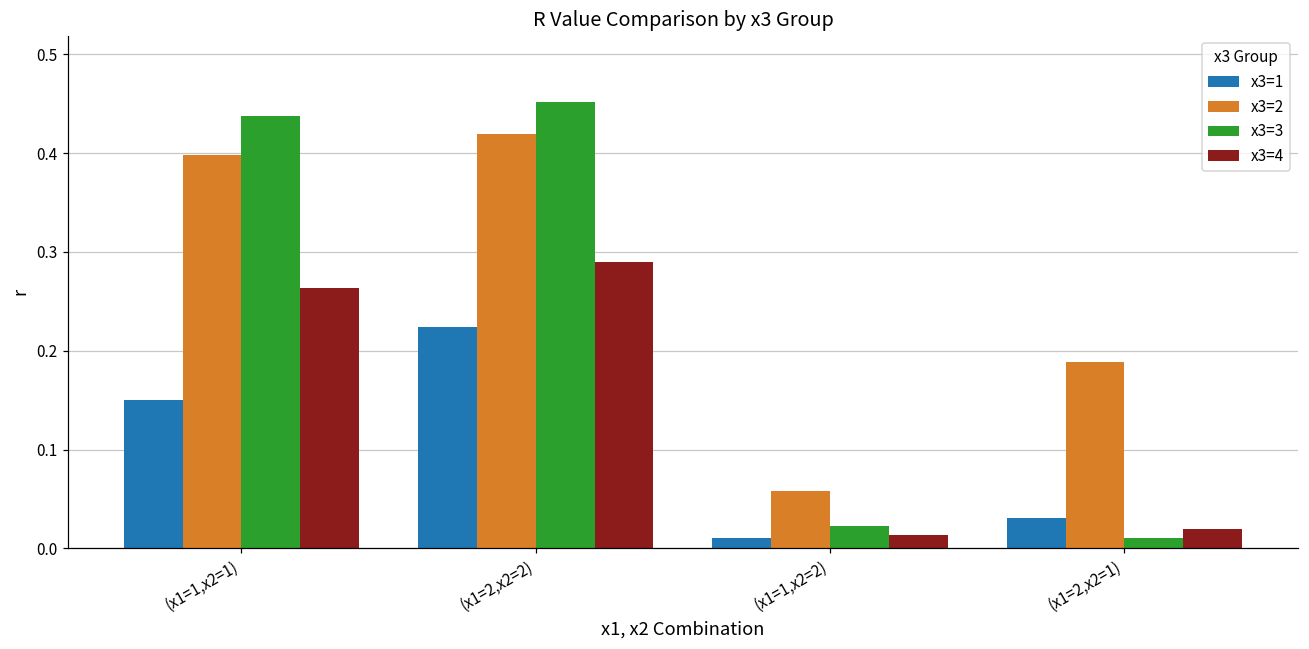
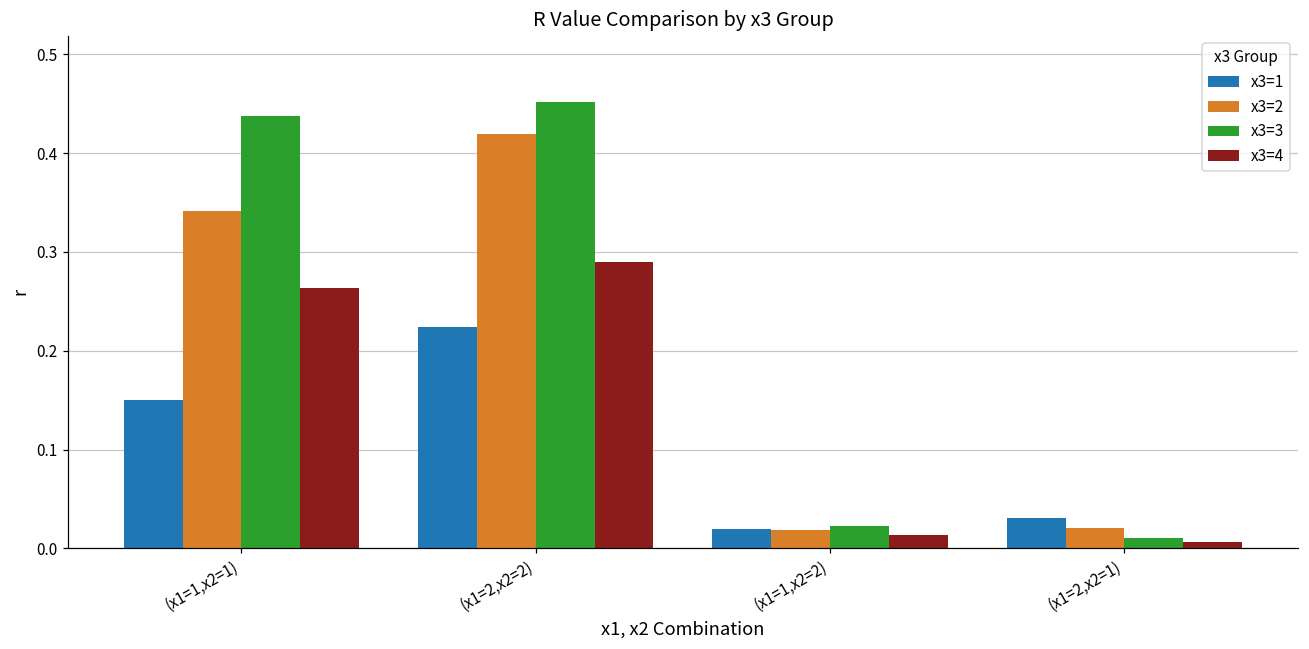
x3=2, (x1=1,x2=1): 0.40 -> 0.34
x3=1, (x1=1,x2=2): 0.01 -> 0.02
x3=2, (x1=1,x2=2): 0.06 -> 0.02
x3=2, (x1=2,x2=1): 0.19 -> 0.02
x3=4, (x1=2,x2=1): 0.02 -> 0.01
